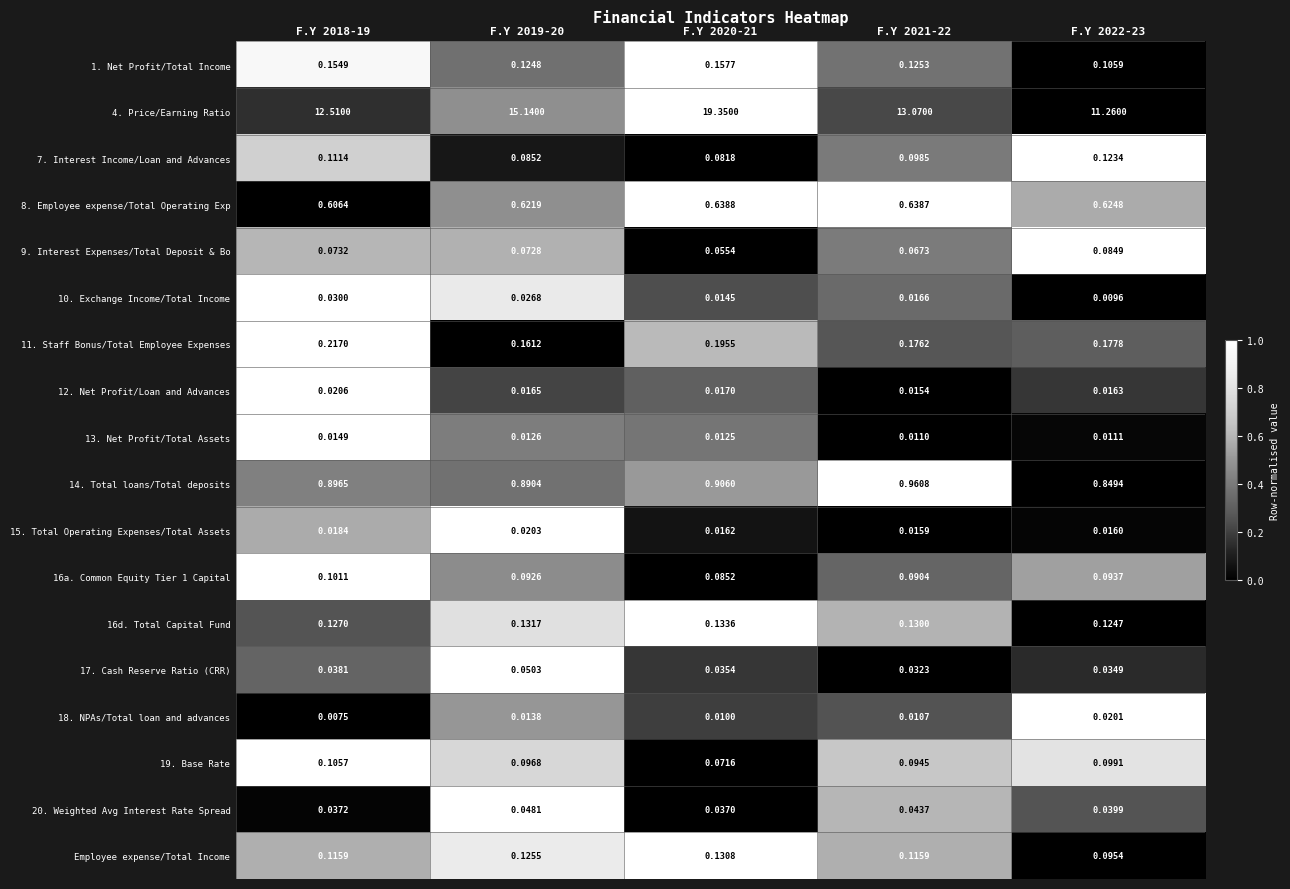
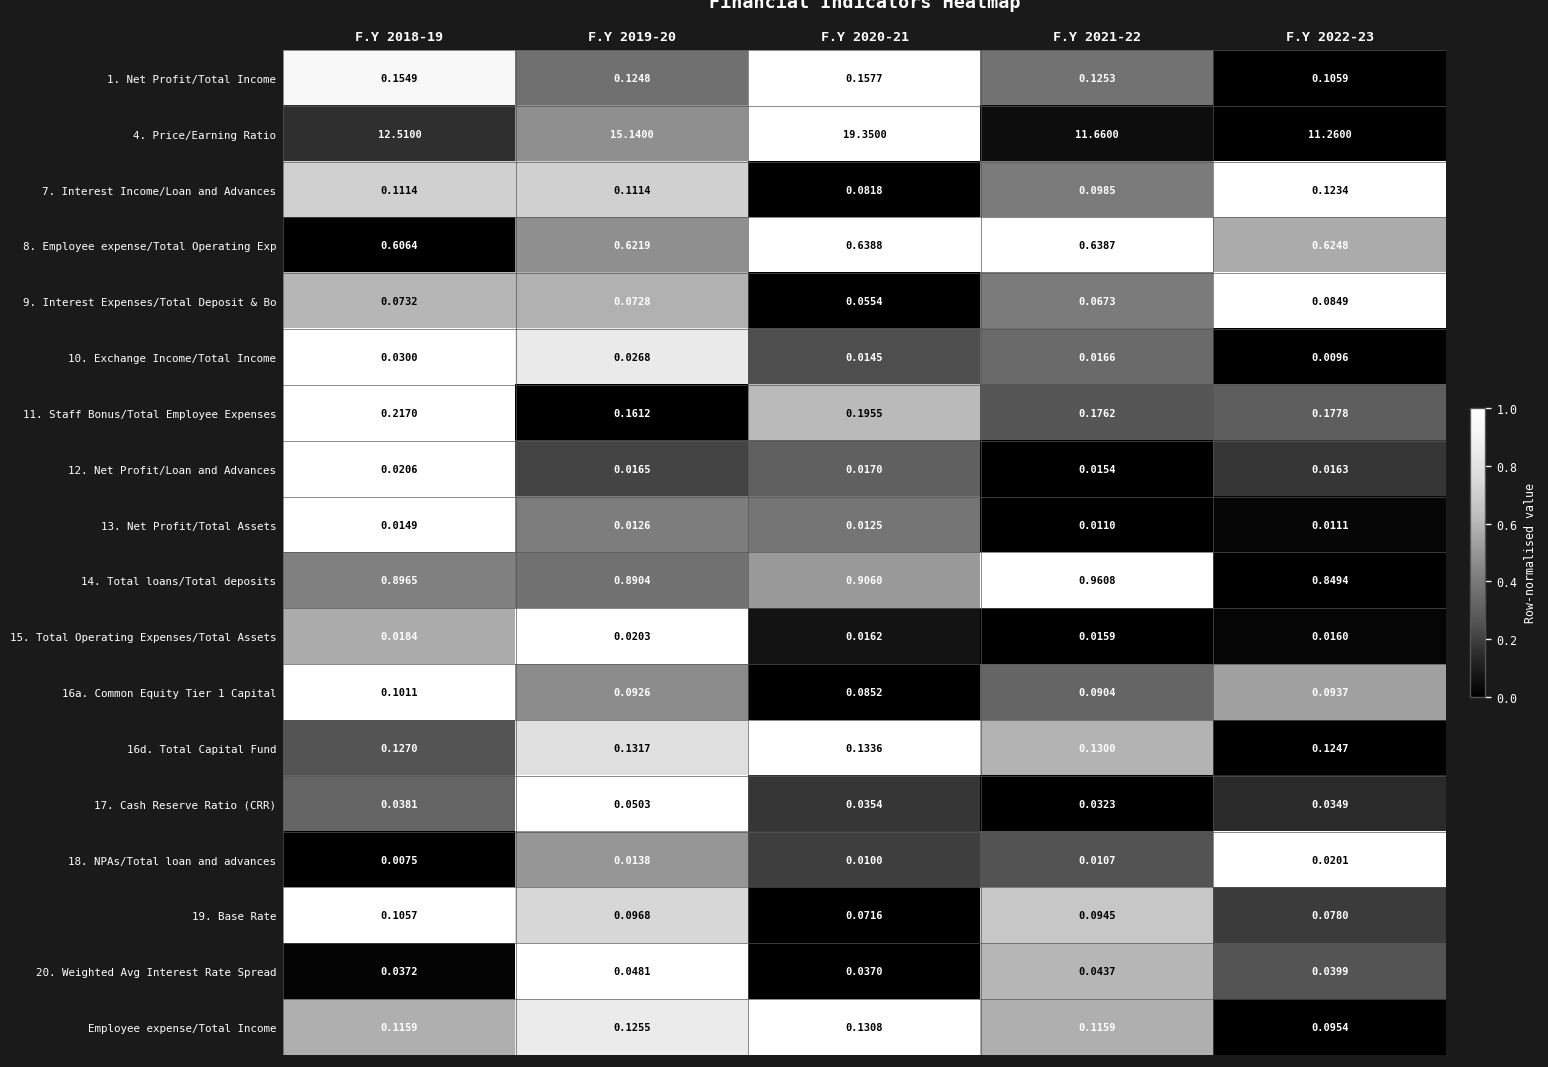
4. Price/Earning Ratio, F.Y 2021-22: 13.0700 -> 11.6600
7. Interest Income/Loan and Advances, F.Y 2019-20: 0.0852 -> 0.1114
19. Base Rate, F.Y 2022-23: 0.0991 -> 0.0780
